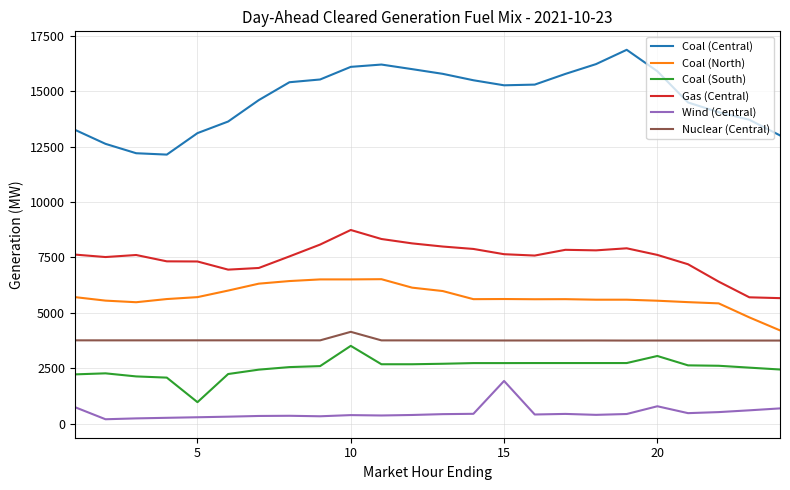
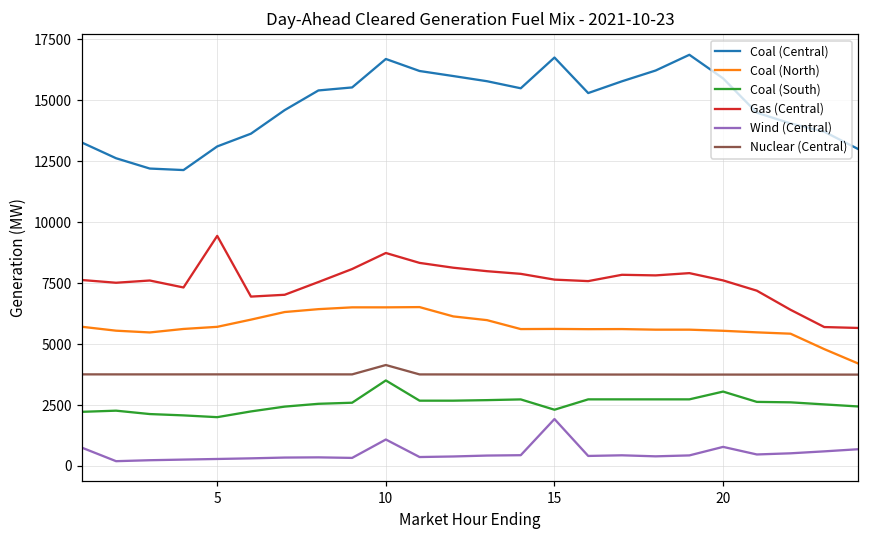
Coal (South), 5: 1000 -> 2000
Gas (Central), 5: 7300 -> 9400
Coal (Central), 10: 16100 -> 16700
Wind (Central), 10: 400 -> 1100
Coal (Central), 15: 15300 -> 16800
Coal (South), 15: 2700 -> 2300
